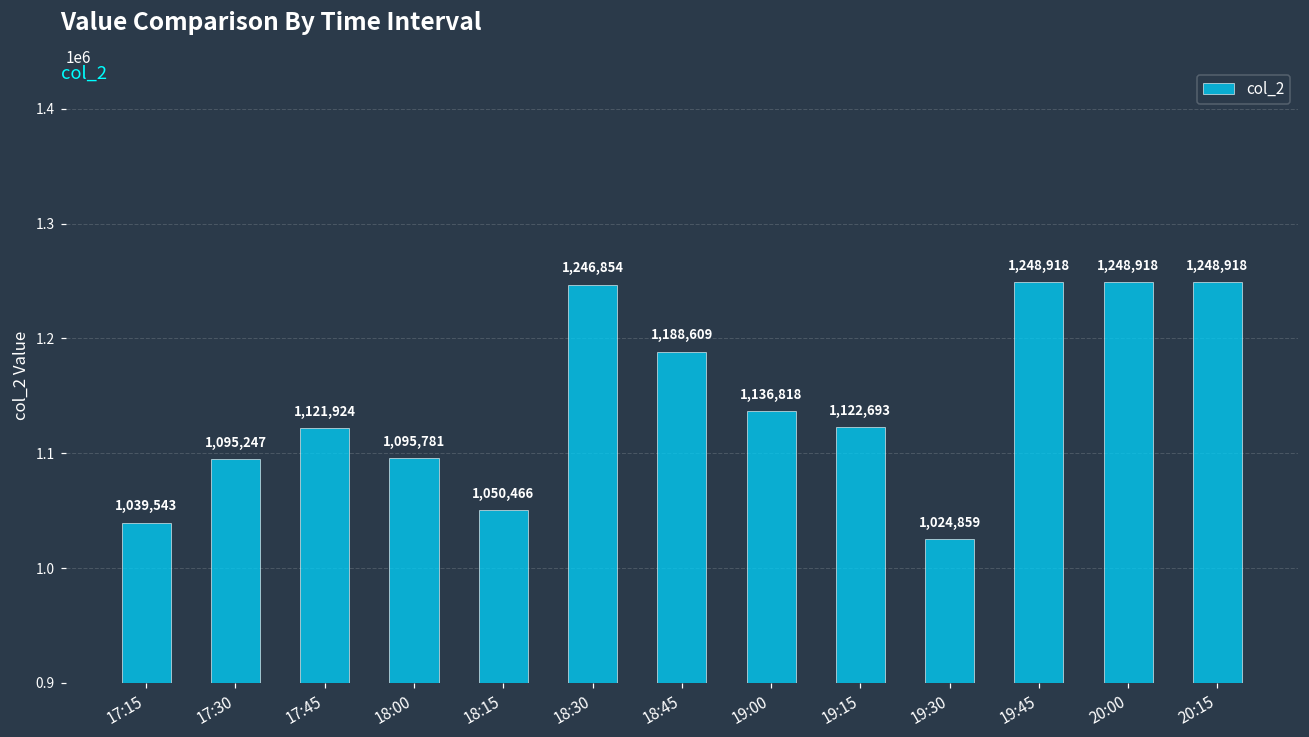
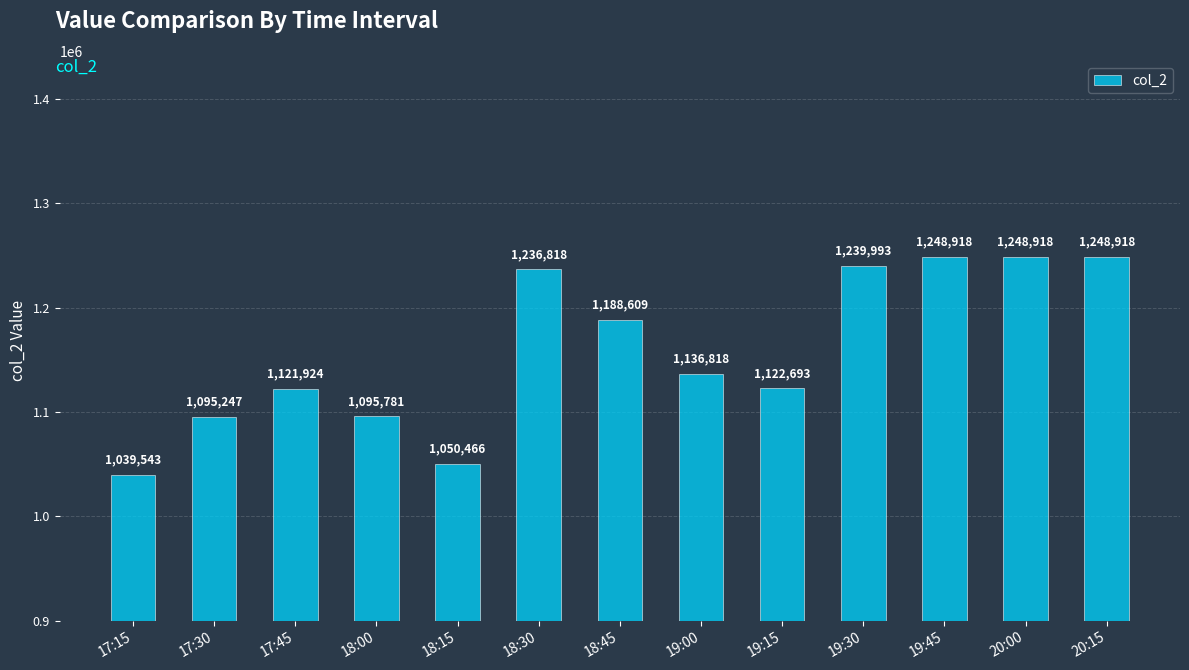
18:30: 1,246,854 -> 1,236,818
19:30: 1,024,859 -> 1,239,993
